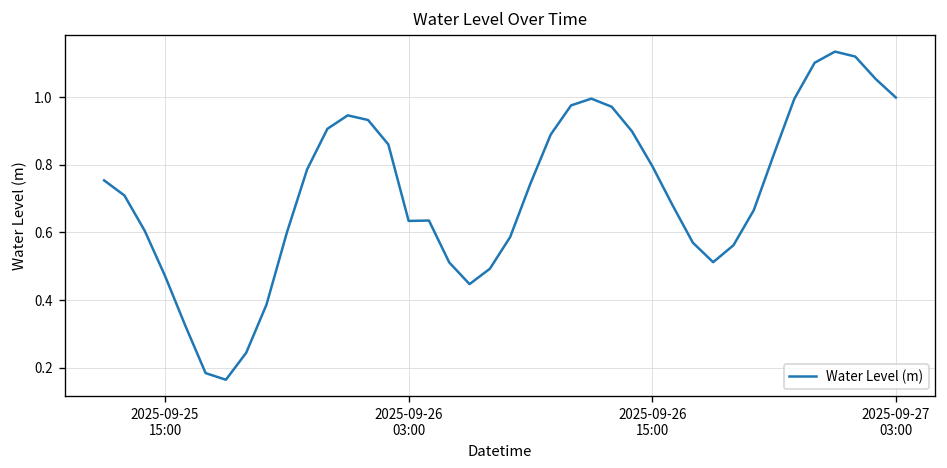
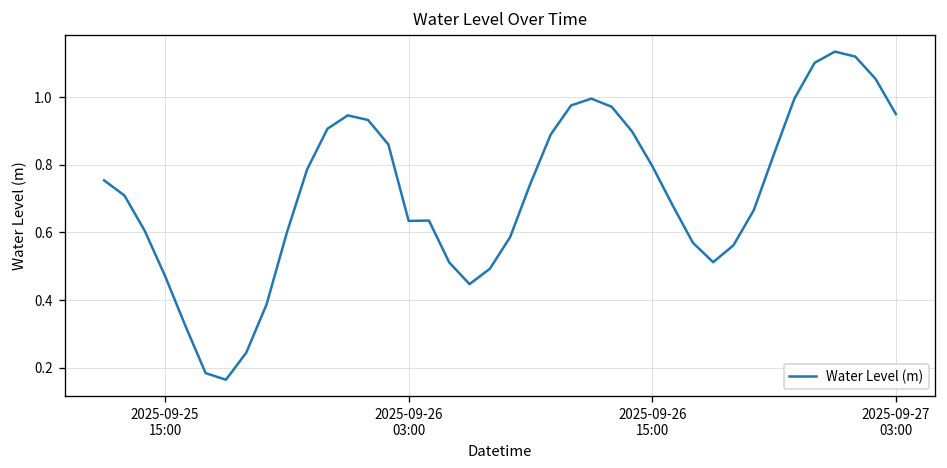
2025-09-27 03:00: 1.00 -> 0.95
